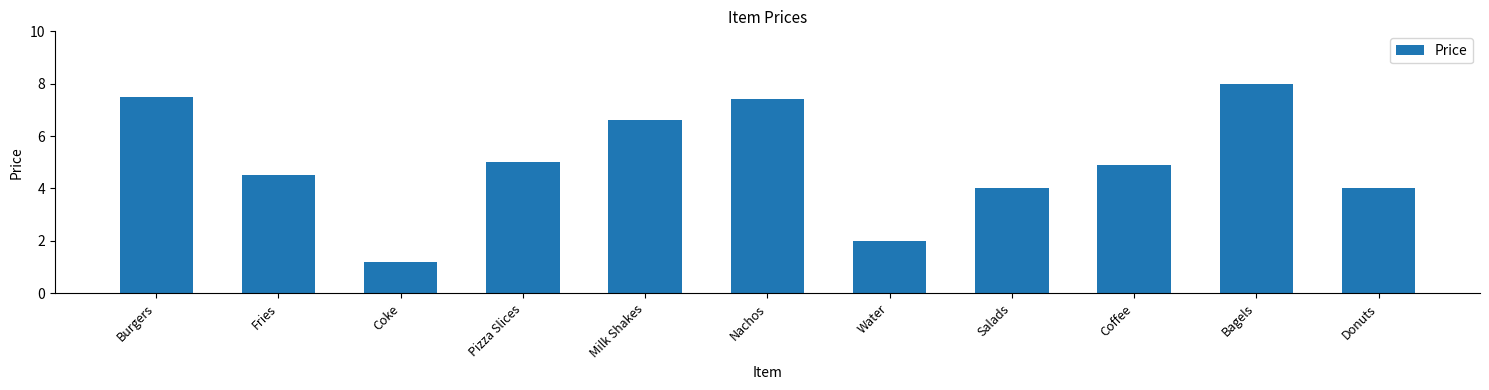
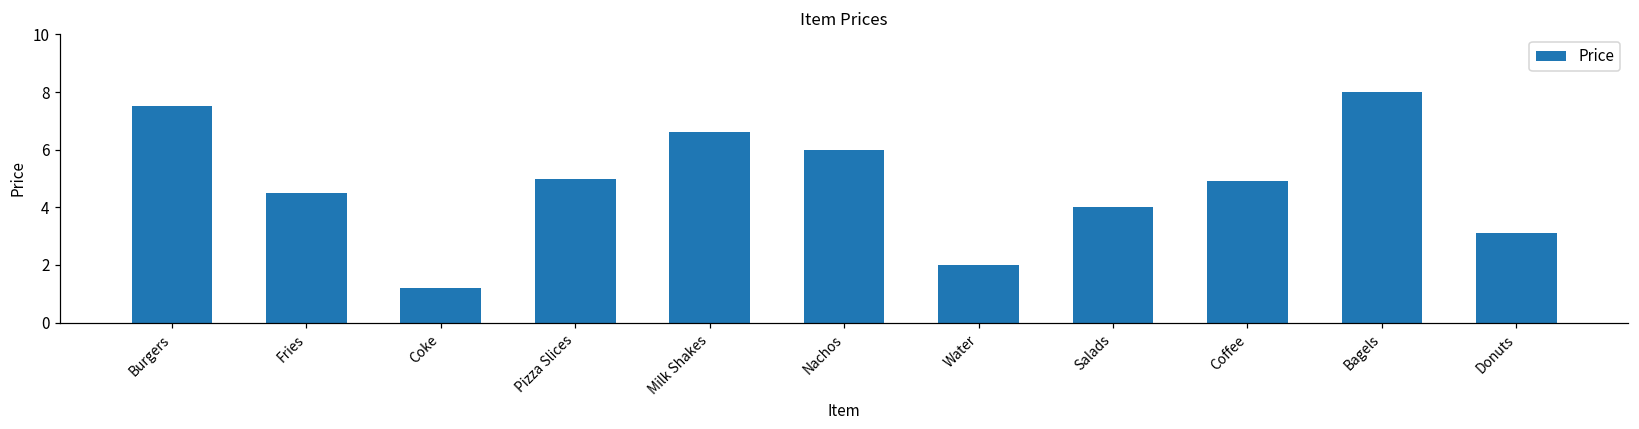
Nachos: 7.4 -> 6.0
Donuts: 4.0 -> 3.1
